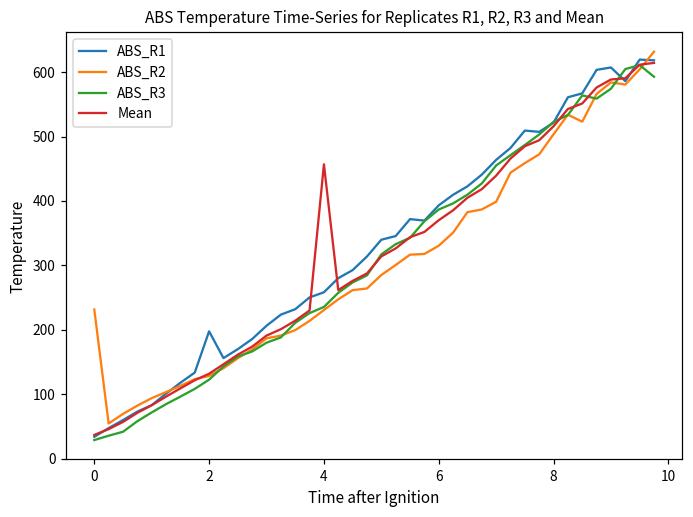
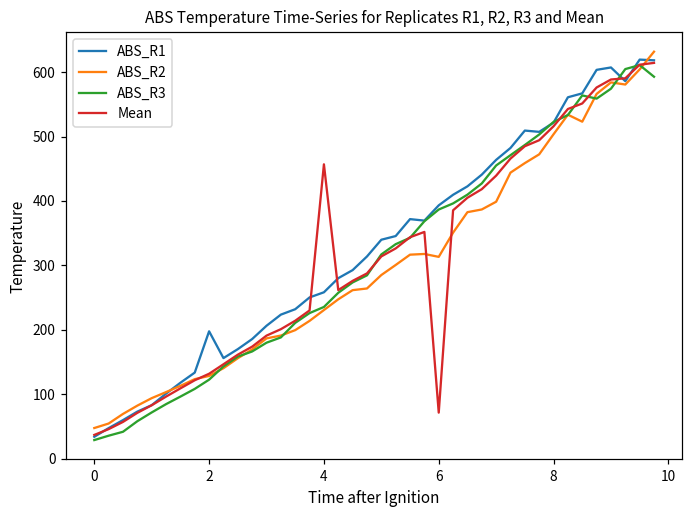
ABS_R2, 0: 230 -> 50
ABS_R2, 6: 330 -> 310
Mean, 6: 370 -> 70
